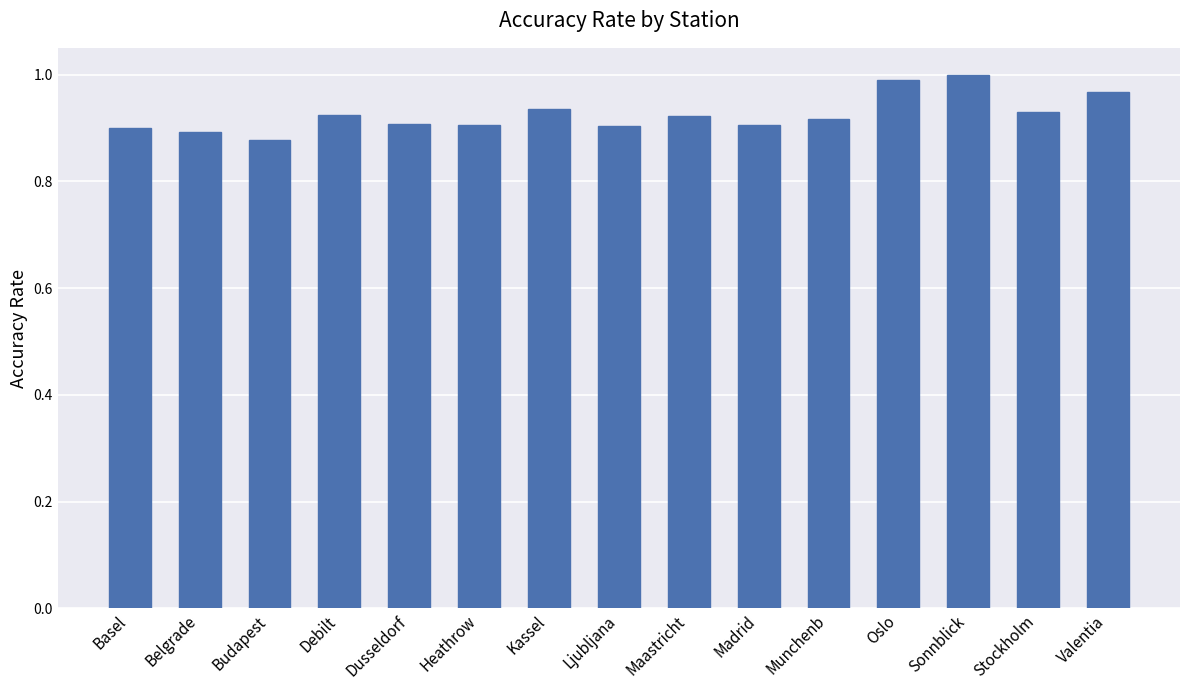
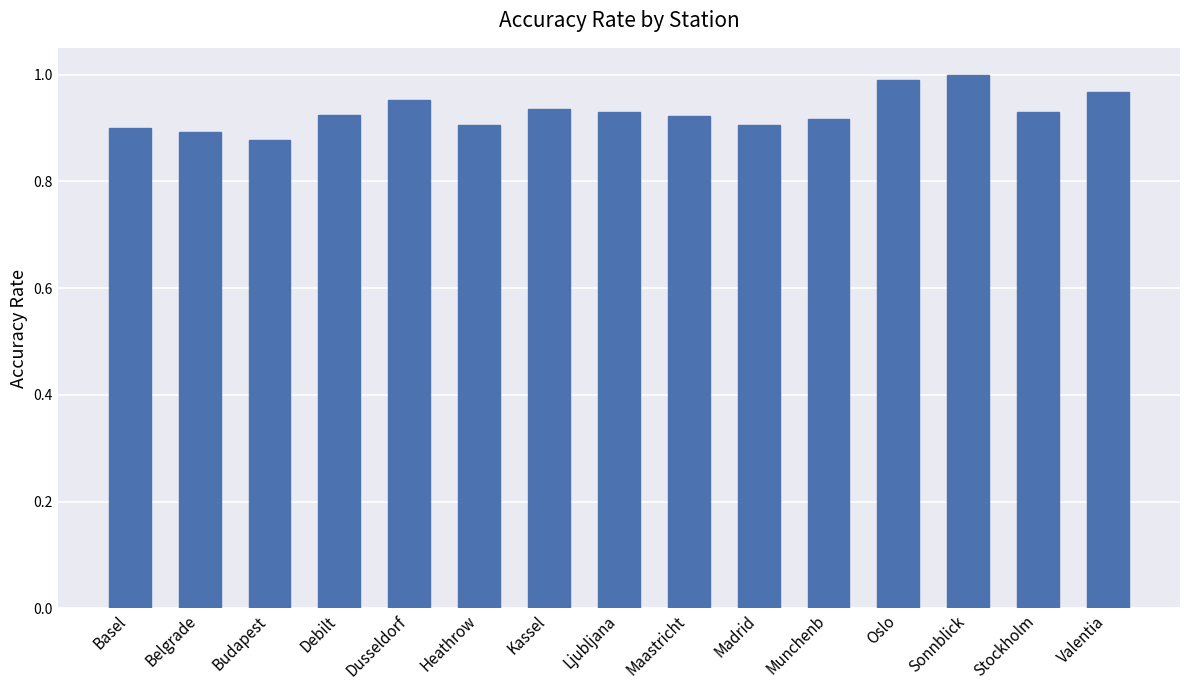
Dusseldorf: 0.91 -> 0.95
Ljubljana: 0.90 -> 0.93
